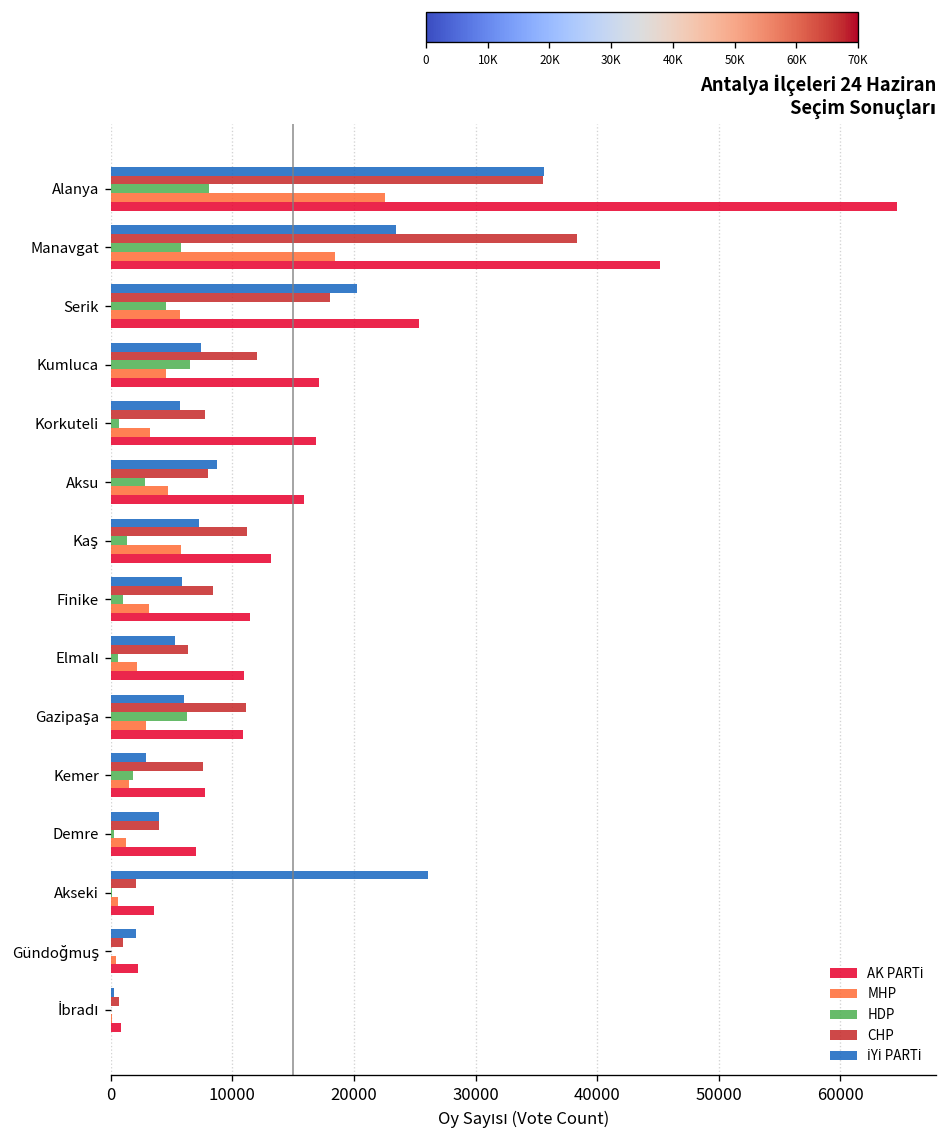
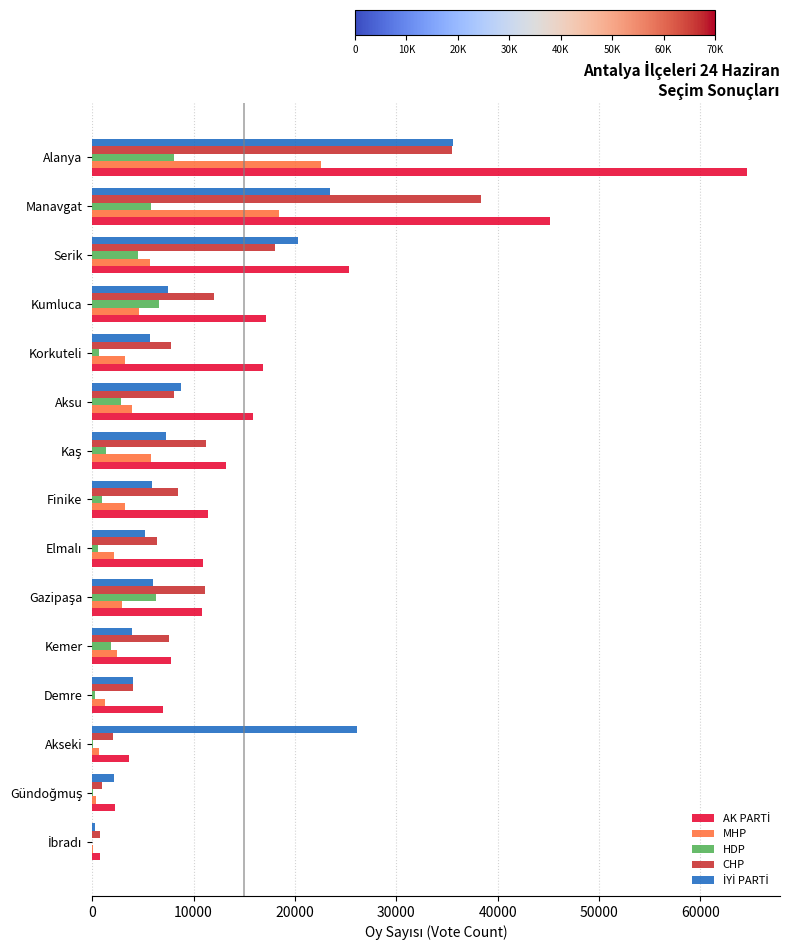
MHP, Aksu: 4700 -> 3900
İYİ PARTİ, Kemer: 2900 -> 3900
MHP, Kemer: 1500 -> 2500
